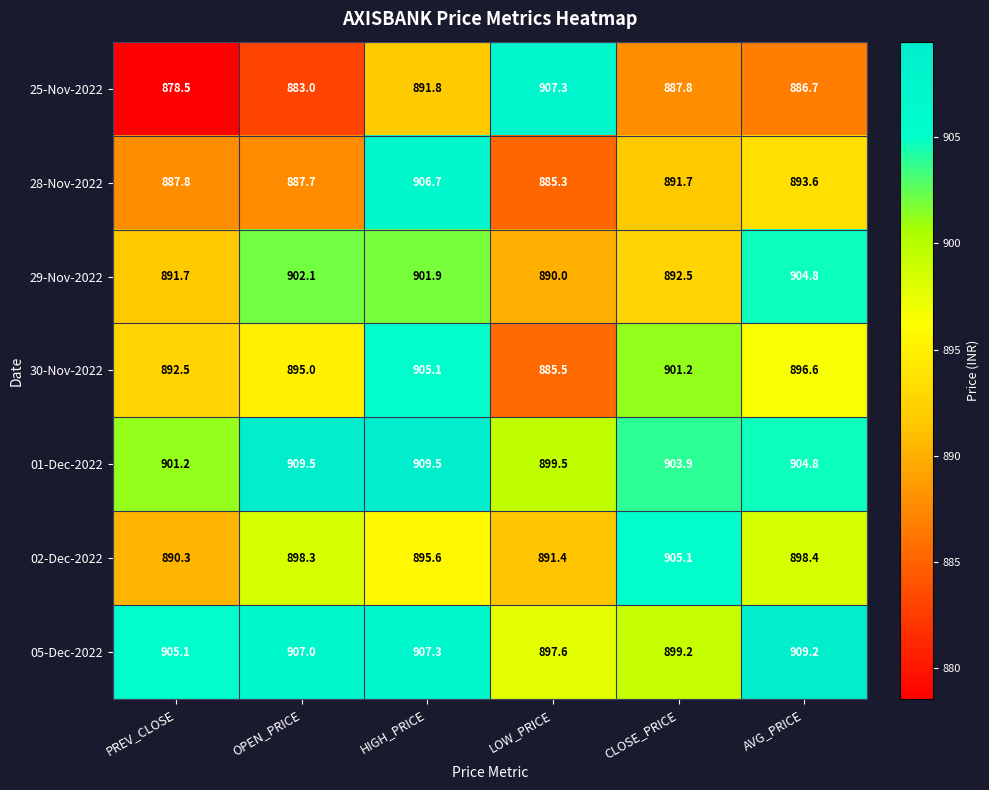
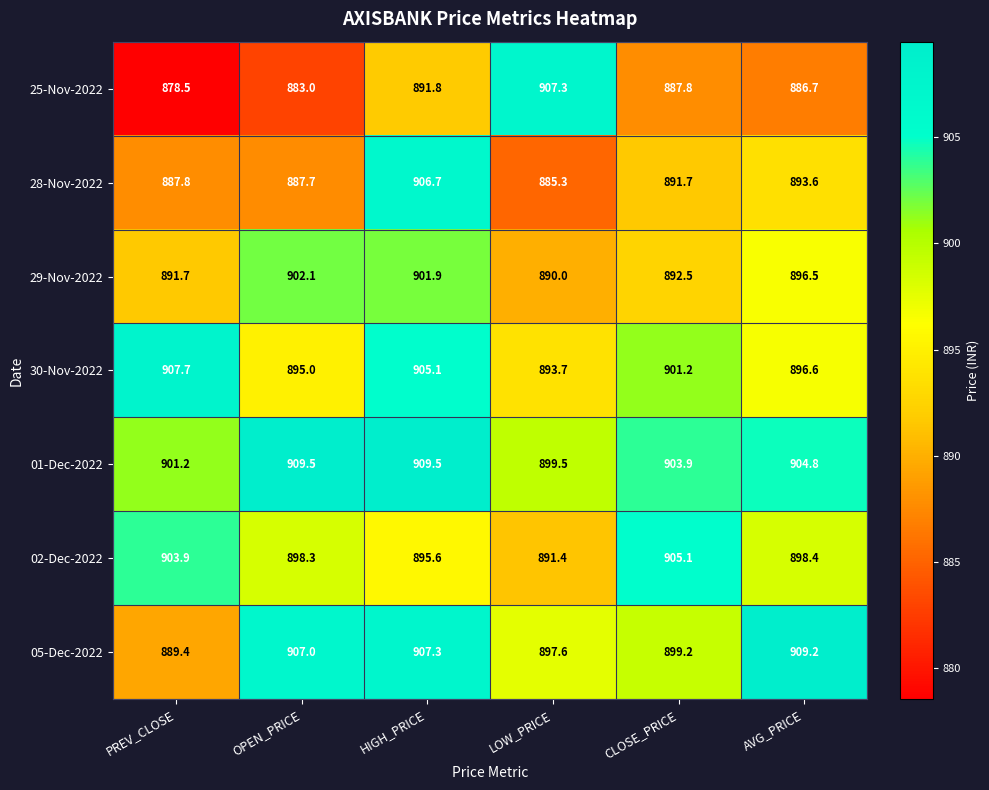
29-Nov-2022, AVG_PRICE: 904.8 -> 896.5
30-Nov-2022, PREV_CLOSE: 892.5 -> 907.7
30-Nov-2022, LOW_PRICE: 885.5 -> 893.7
02-Dec-2022, PREV_CLOSE: 890.3 -> 903.9
05-Dec-2022, PREV_CLOSE: 905.1 -> 889.4
